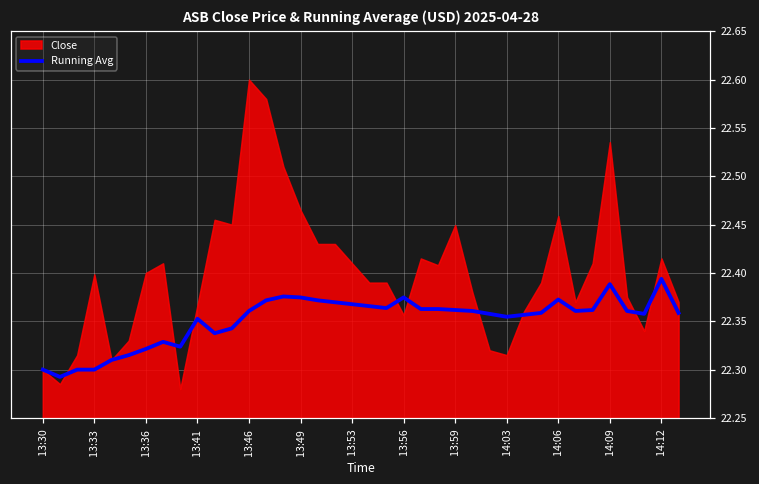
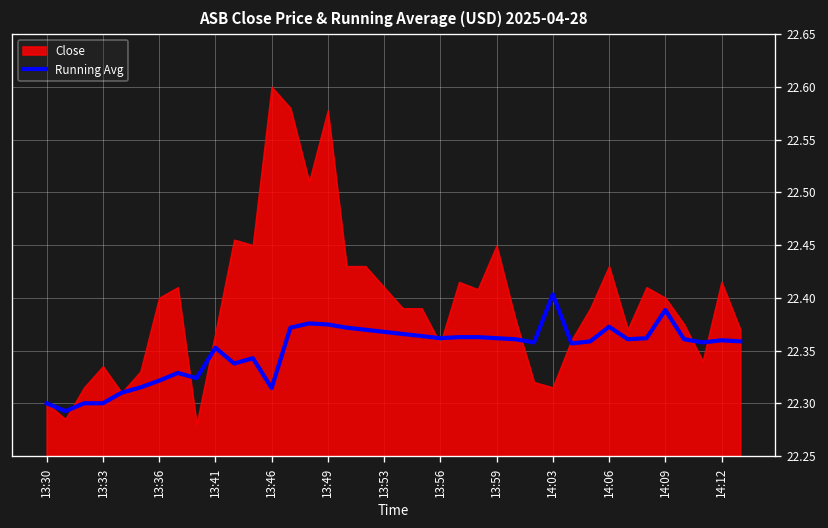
Close, 13:33: 22.40 -> 22.33
Running Avg, 13:46: 22.36 -> 22.31
Close, 13:49: 22.47 -> 22.58
Running Avg, 13:56: 22.37 -> 22.36
Running Avg, 14:03: 22.35 -> 22.40
Close, 14:06: 22.46 -> 22.43
Close, 14:09: 22.54 -> 22.40
Running Avg, 14:12: 22.39 -> 22.36
